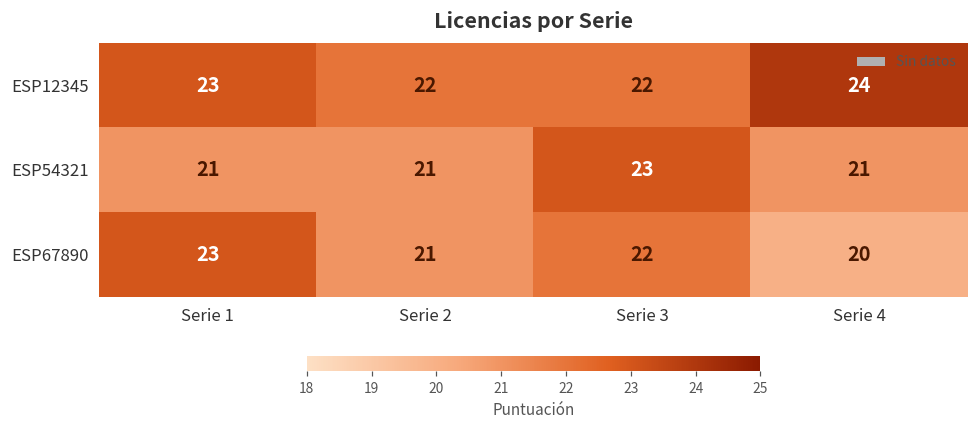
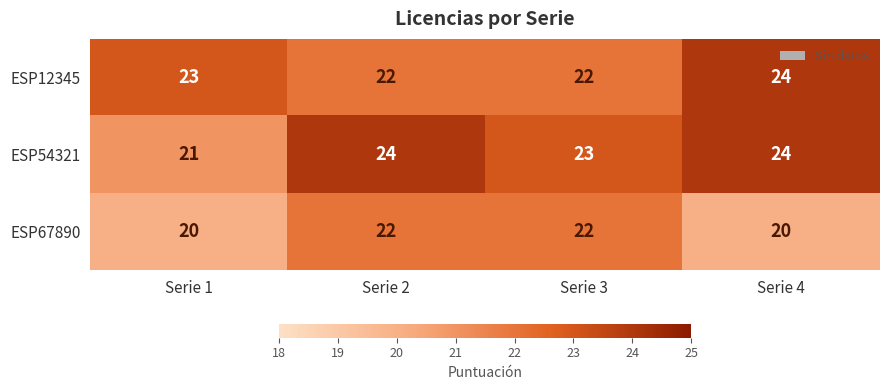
ESP54321, Serie 2: 21 -> 24
ESP54321, Serie 4: 21 -> 24
ESP67890, Serie 1: 23 -> 20
ESP67890, Serie 2: 21 -> 22
